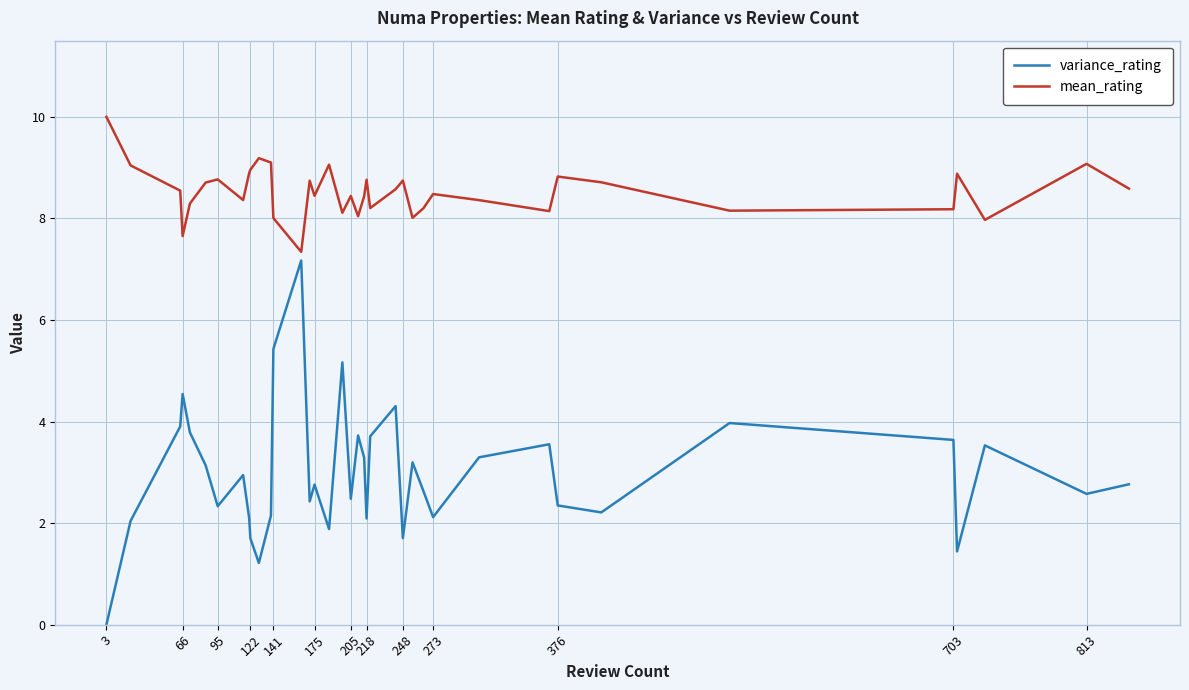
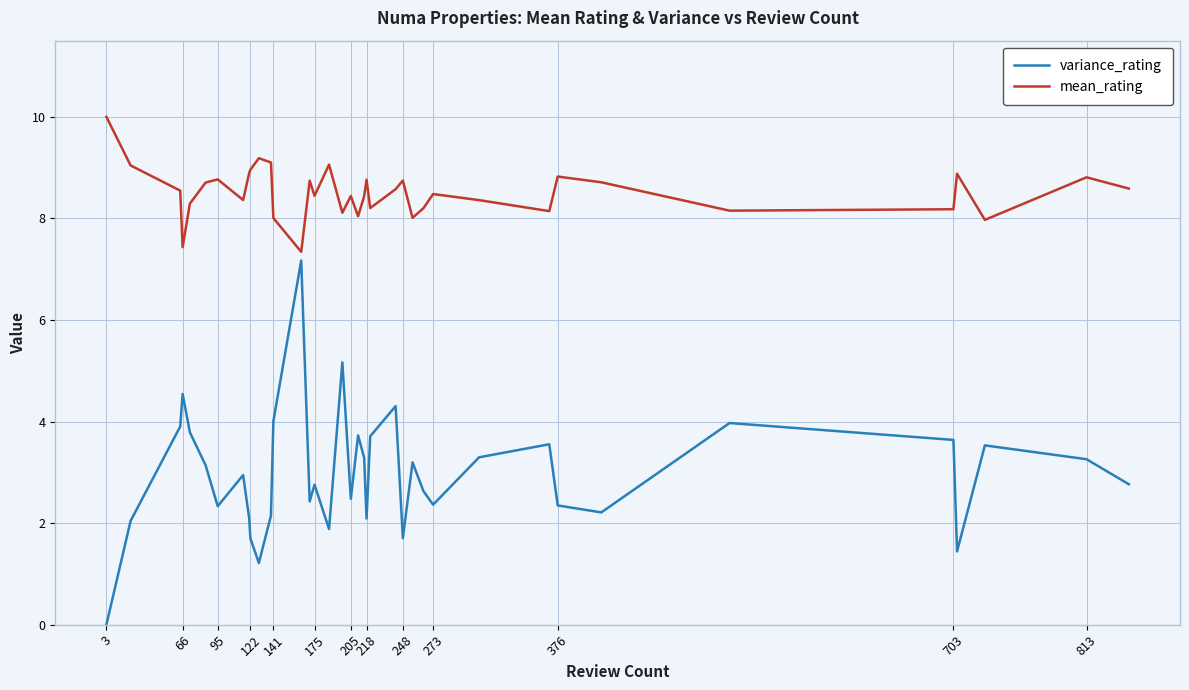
mean_rating, 66: 7.7 -> 7.4
variance_rating, 141: 5.4 -> 4.0
variance_rating, 273: 2.1 -> 2.4
variance_rating, 813: 2.6 -> 3.3
mean_rating, 813: 9.1 -> 8.8
